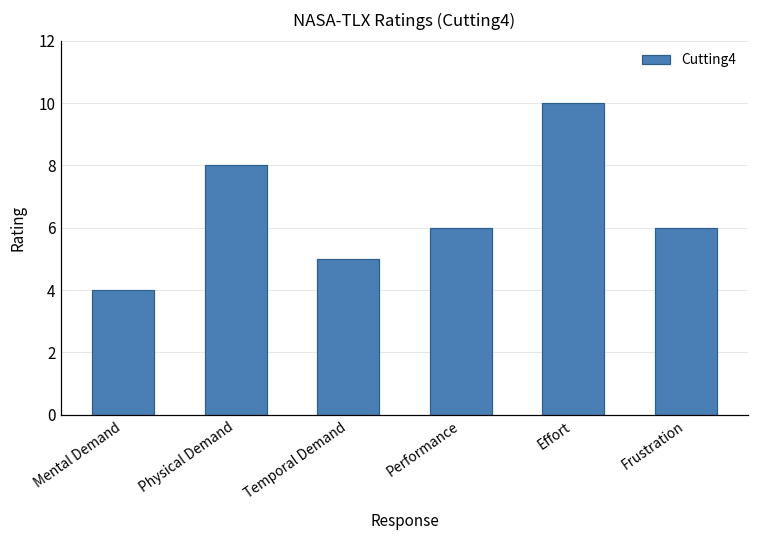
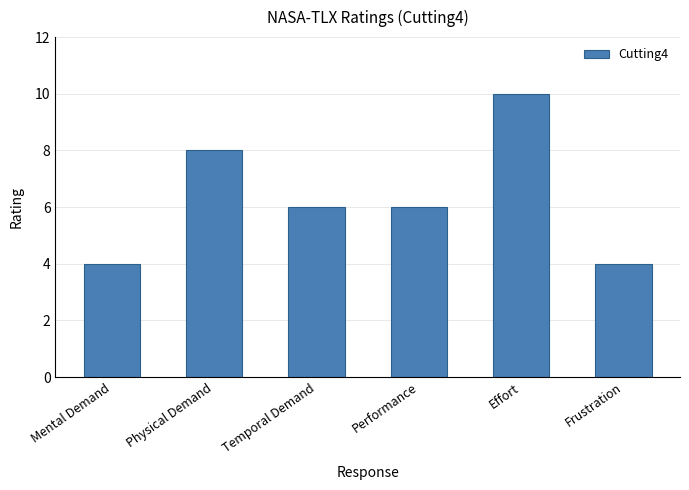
Temporal Demand: 5 -> 6
Frustration: 6 -> 4
